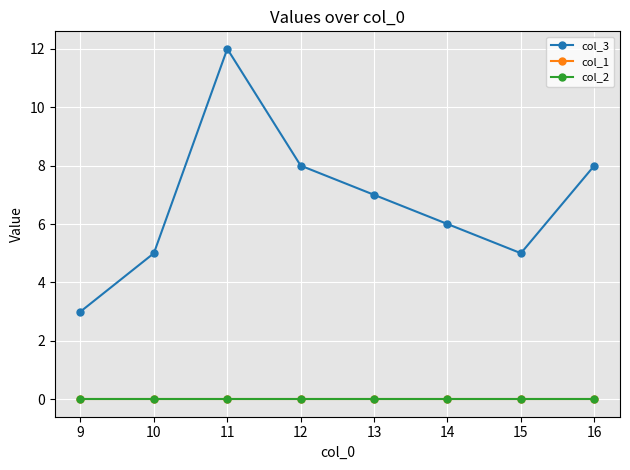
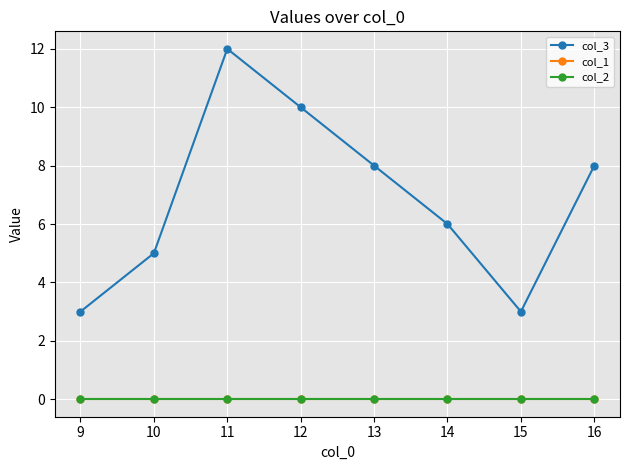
col_3, 12: 8 -> 10
col_3, 13: 7 -> 8
col_3, 15: 5 -> 3
